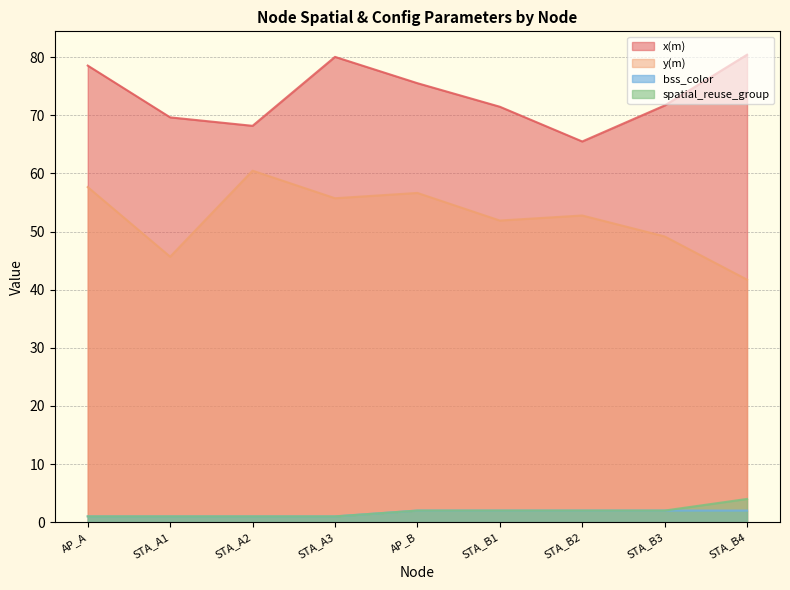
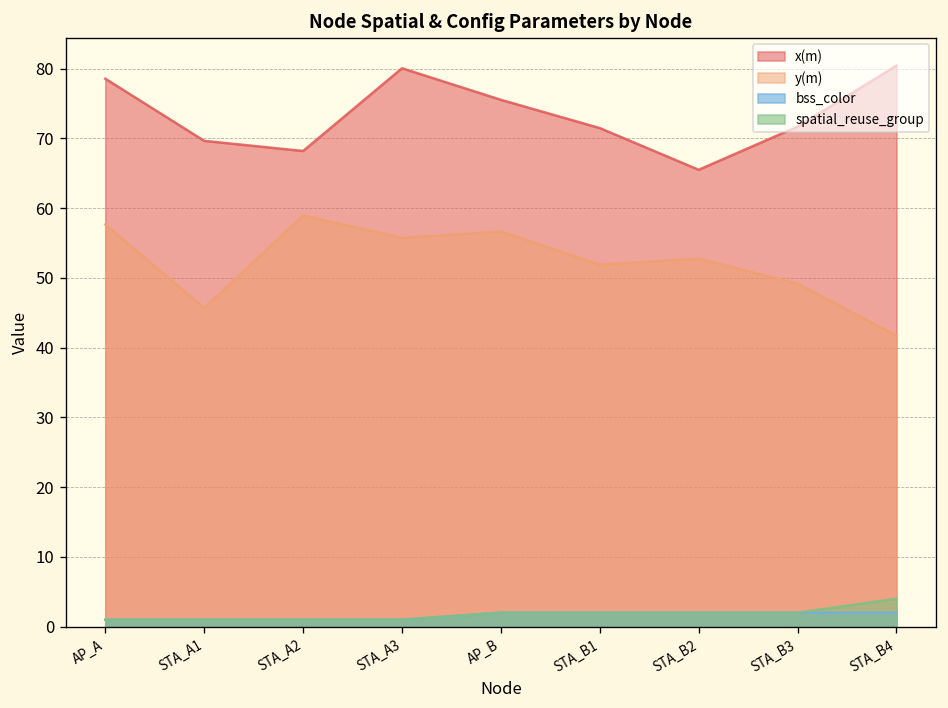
y(m), STA_A2: 60 -> 59
